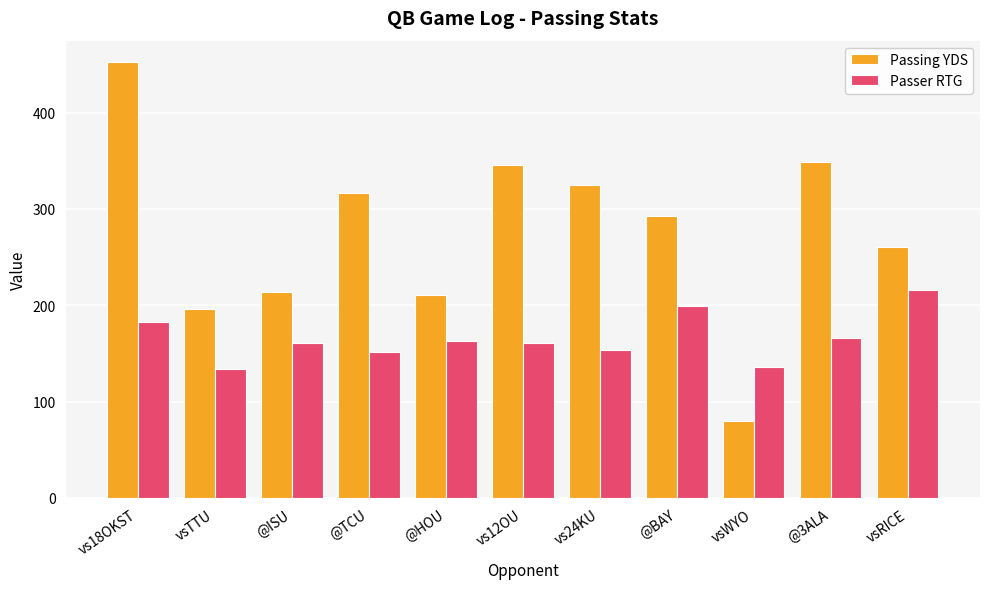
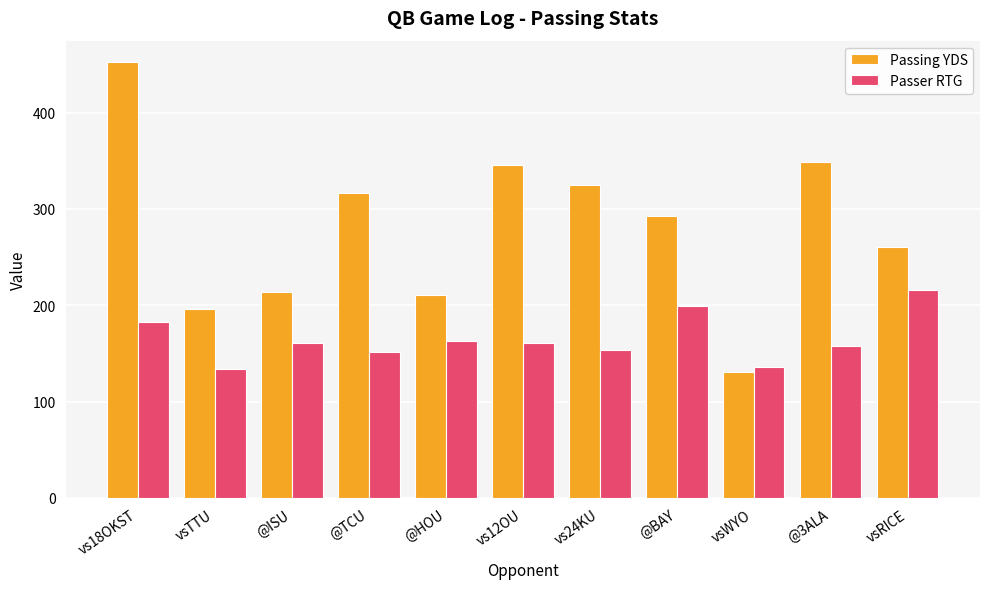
Passing YDS, vsWYO: 80 -> 130
Passer RTG, @3ALA: 170 -> 160
